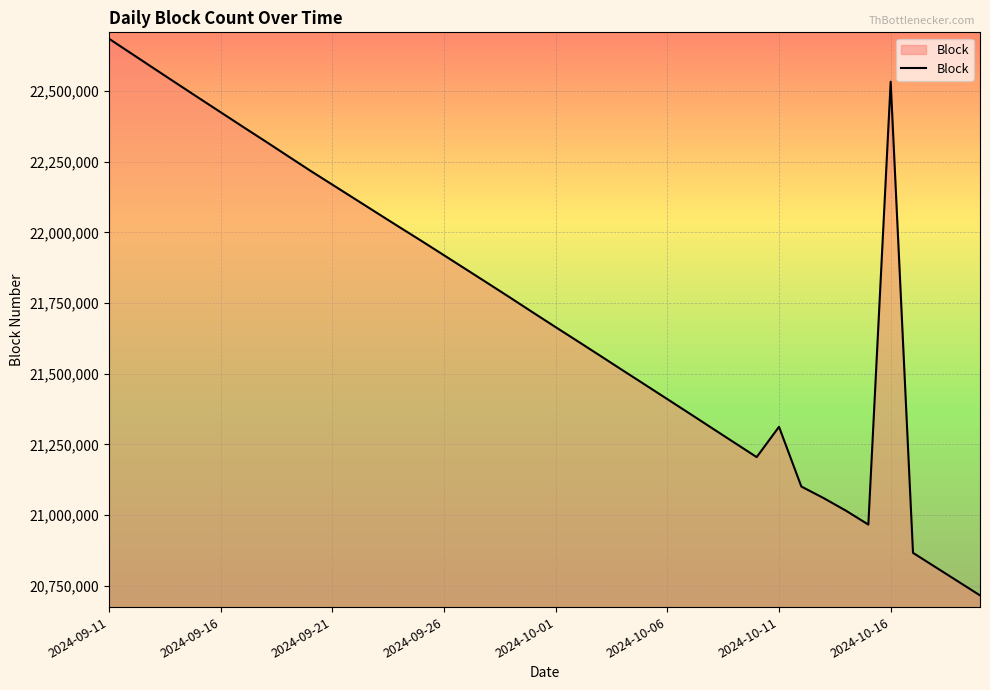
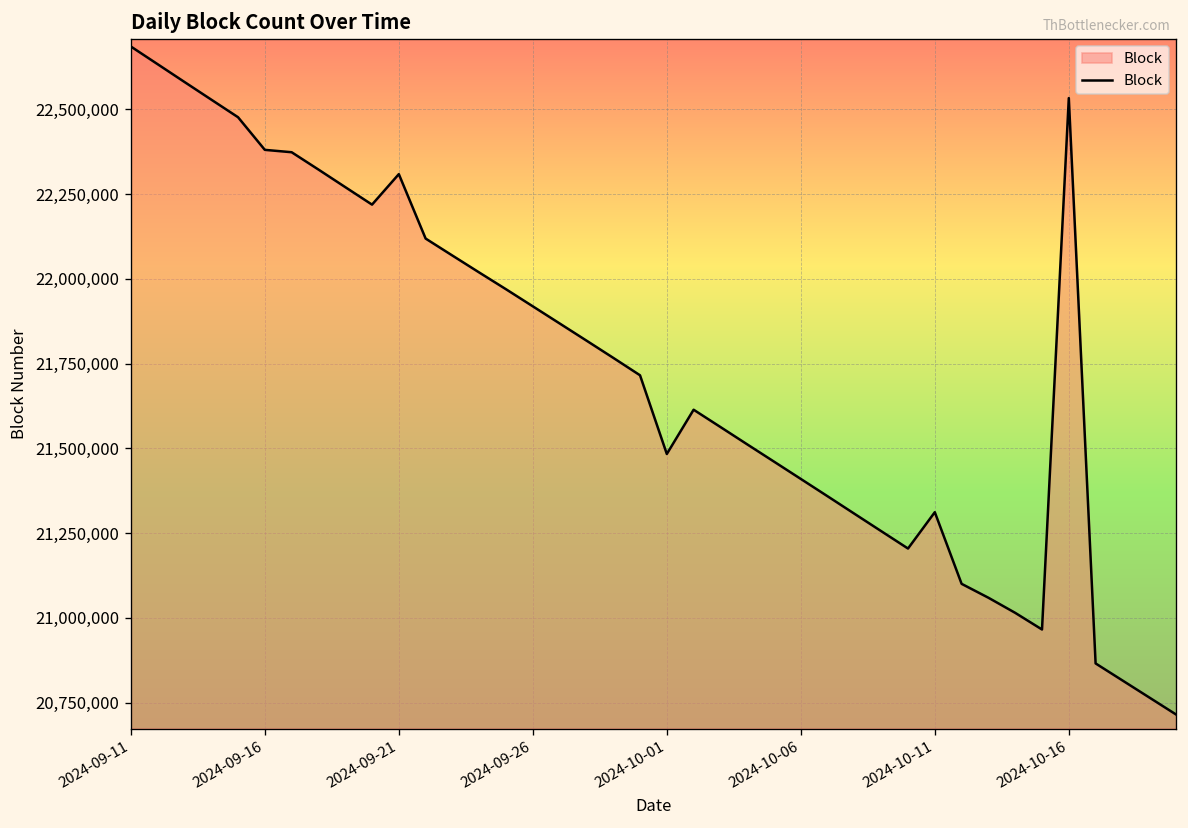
2024-09-16: 22,420,000 -> 22,380,000
2024-09-21: 22,170,000 -> 22,310,000
2024-10-01: 21,660,000 -> 21,480,000
